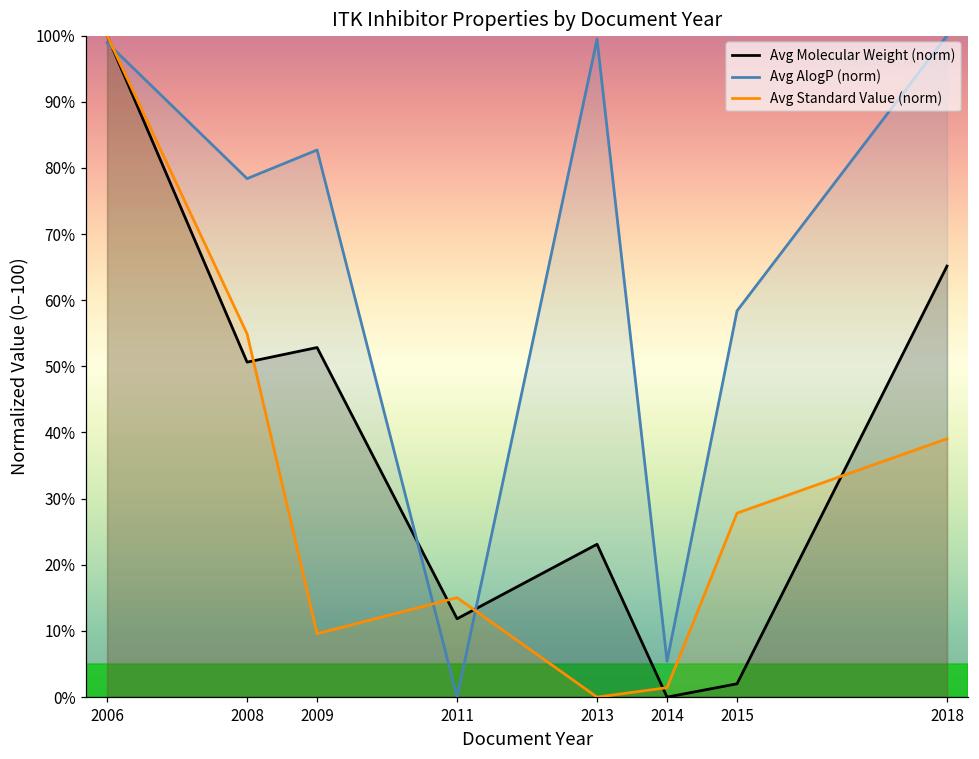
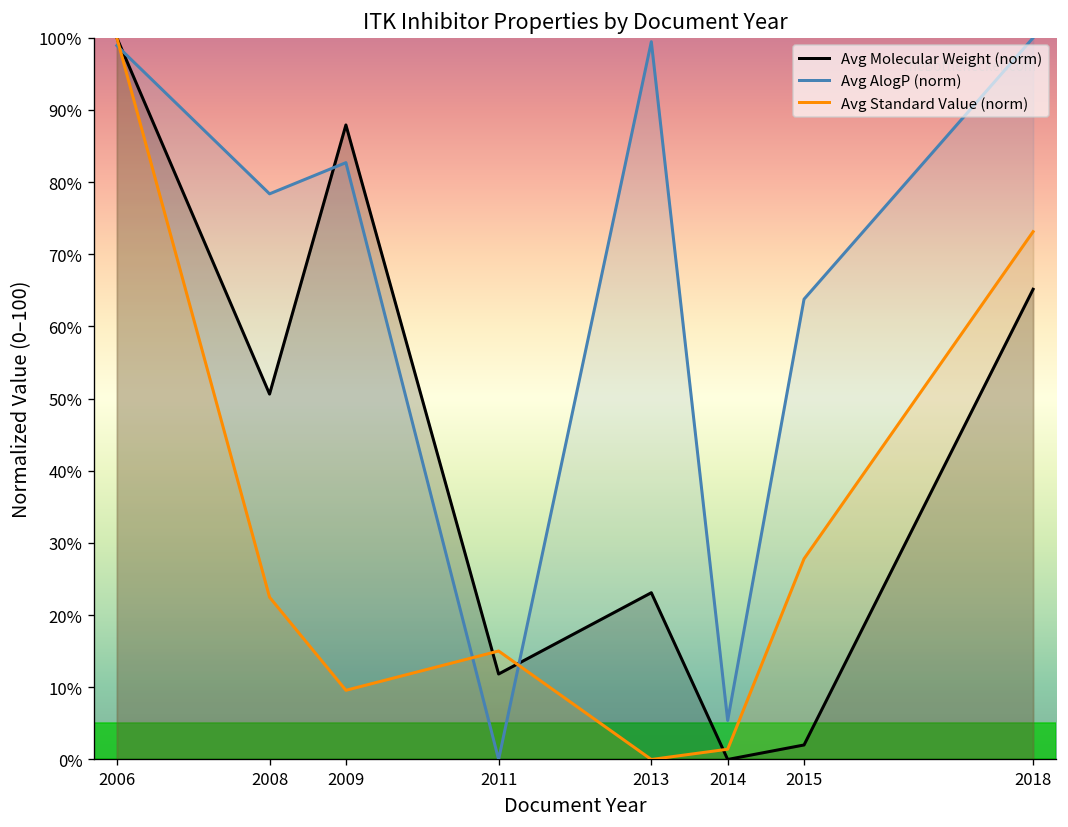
Avg Standard Value (norm), 2008: 55% -> 22%
Avg Molecular Weight (norm), 2009: 53% -> 88%
Avg AlogP (norm), 2015: 58% -> 64%
Avg Standard Value (norm), 2018: 39% -> 73%
